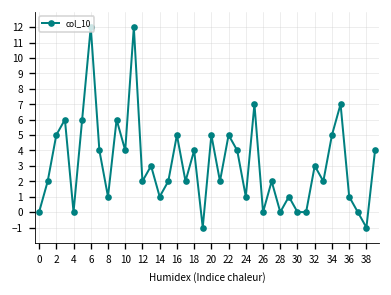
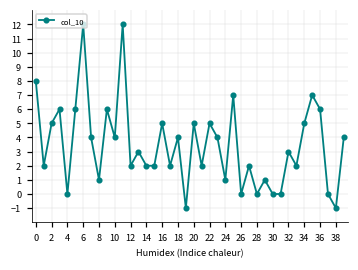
0: 0.0 -> 8.0
14: 1.0 -> 2.0
36: 1.0 -> 6.0
